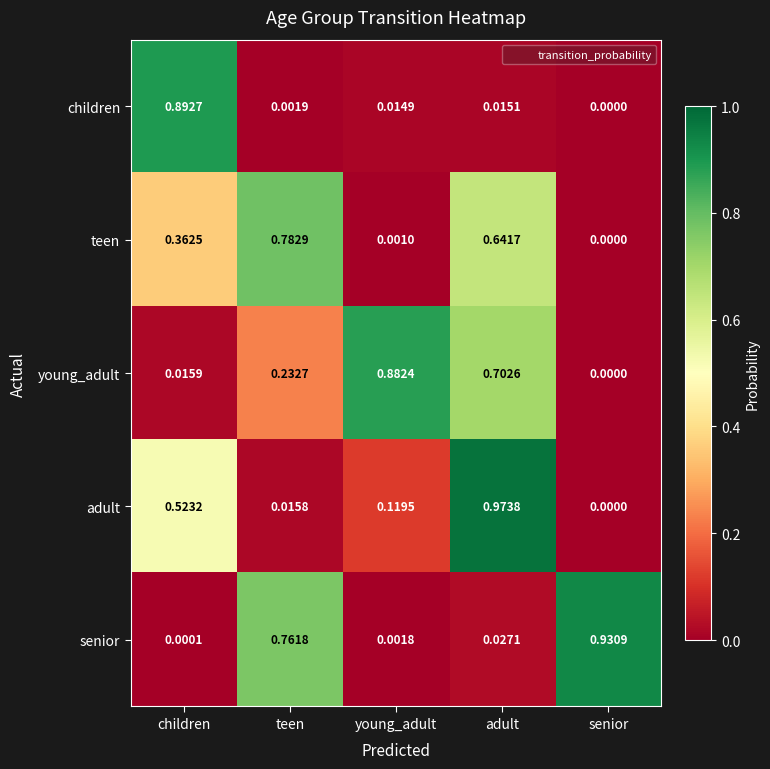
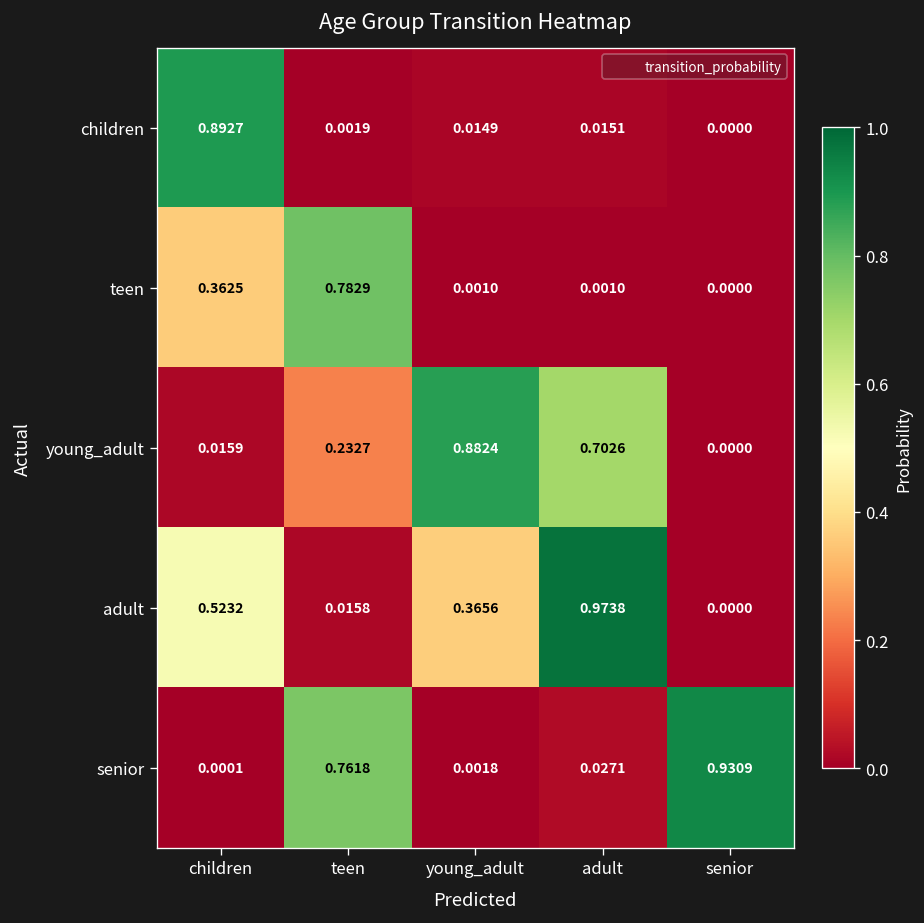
teen, adult: 0.6417 -> 0.0010
adult, young_adult: 0.1195 -> 0.3656
